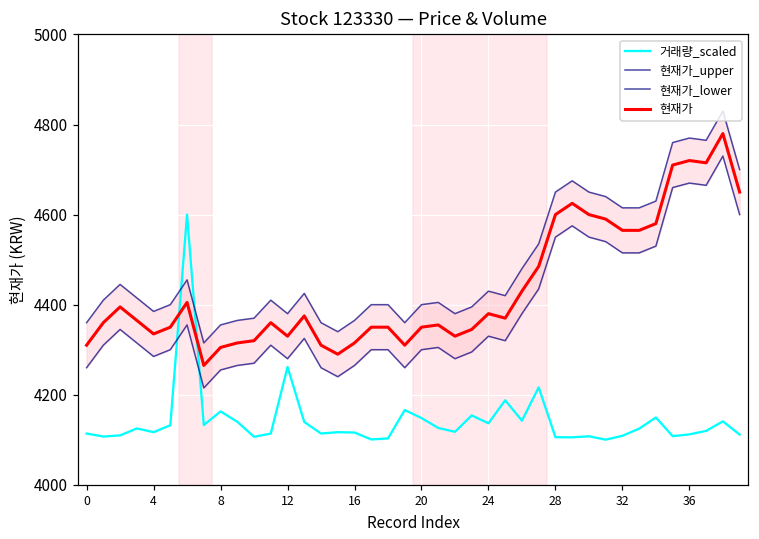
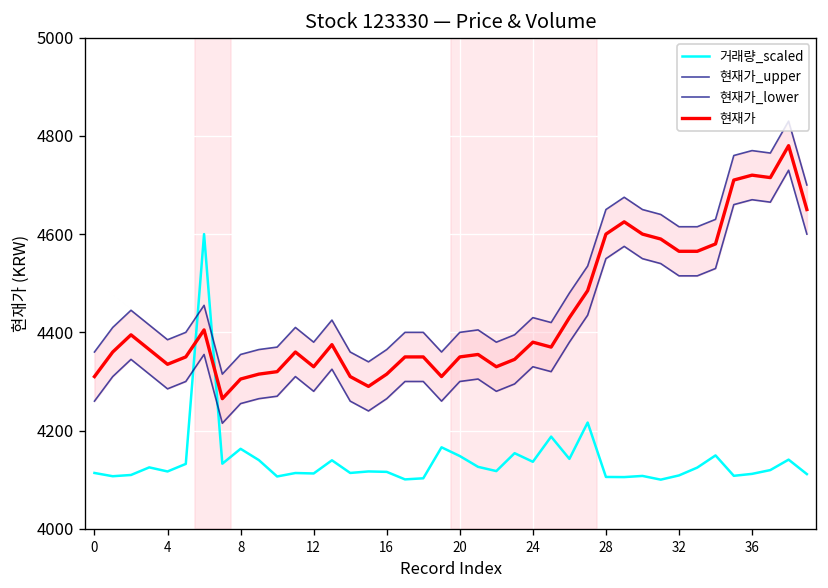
거래량_scaled, 12: 4260 -> 4110
